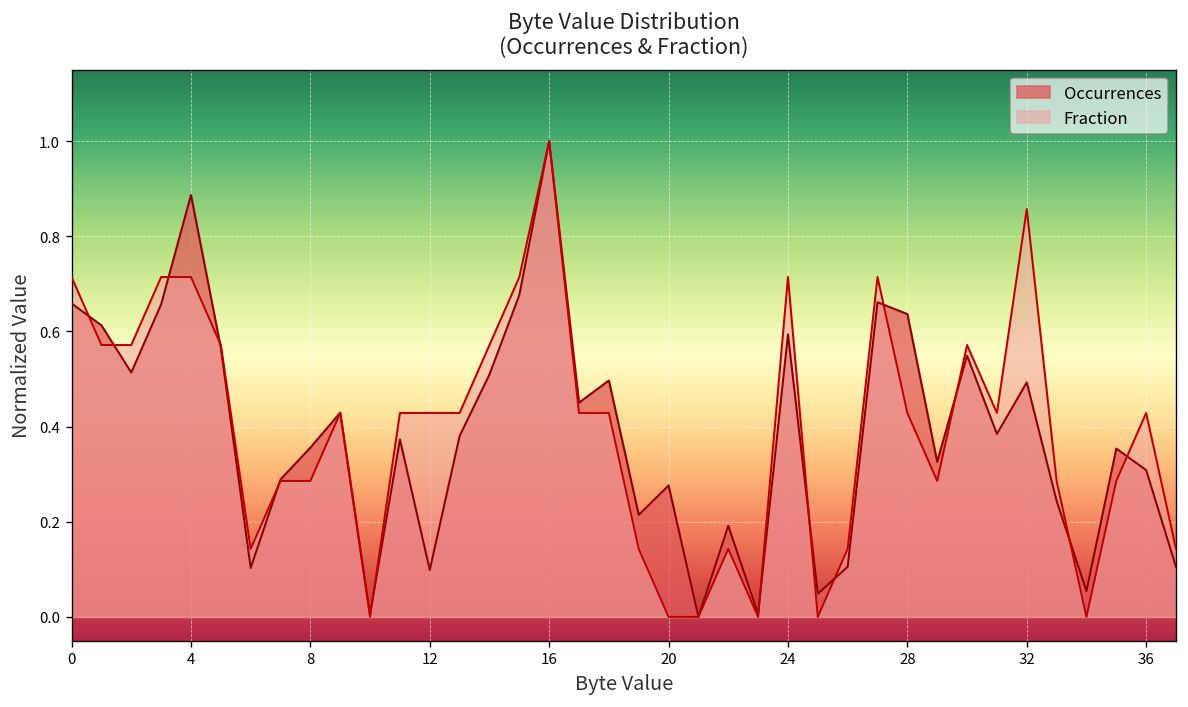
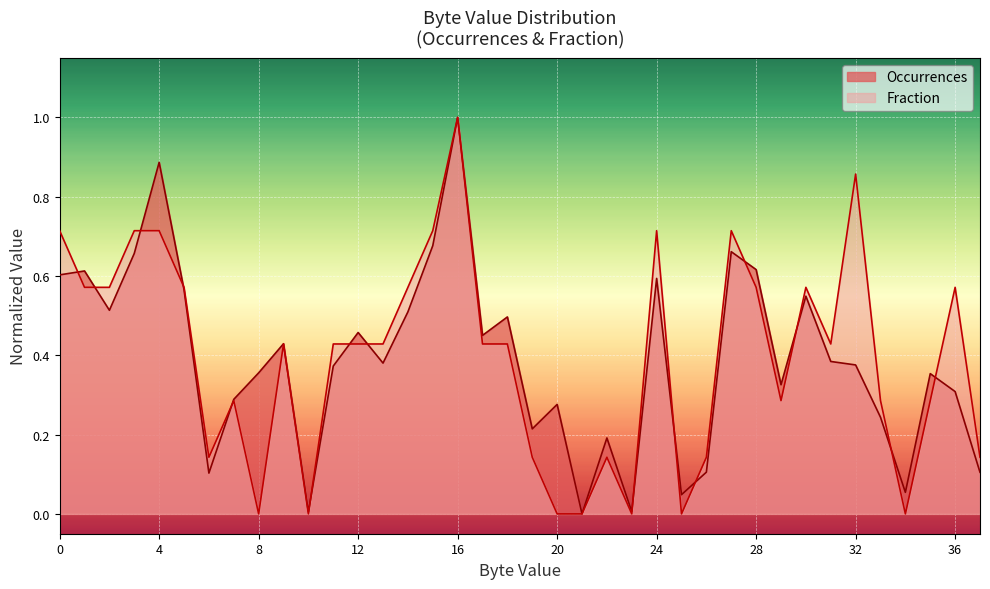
Occurrences, 0: 0.66 -> 0.60
Fraction, 8: 0.29 -> 0.00
Occurrences, 12: 0.10 -> 0.46
Occurrences, 28: 0.64 -> 0.62
Fraction, 28: 0.43 -> 0.57
Occurrences, 32: 0.49 -> 0.38
Fraction, 36: 0.43 -> 0.57
